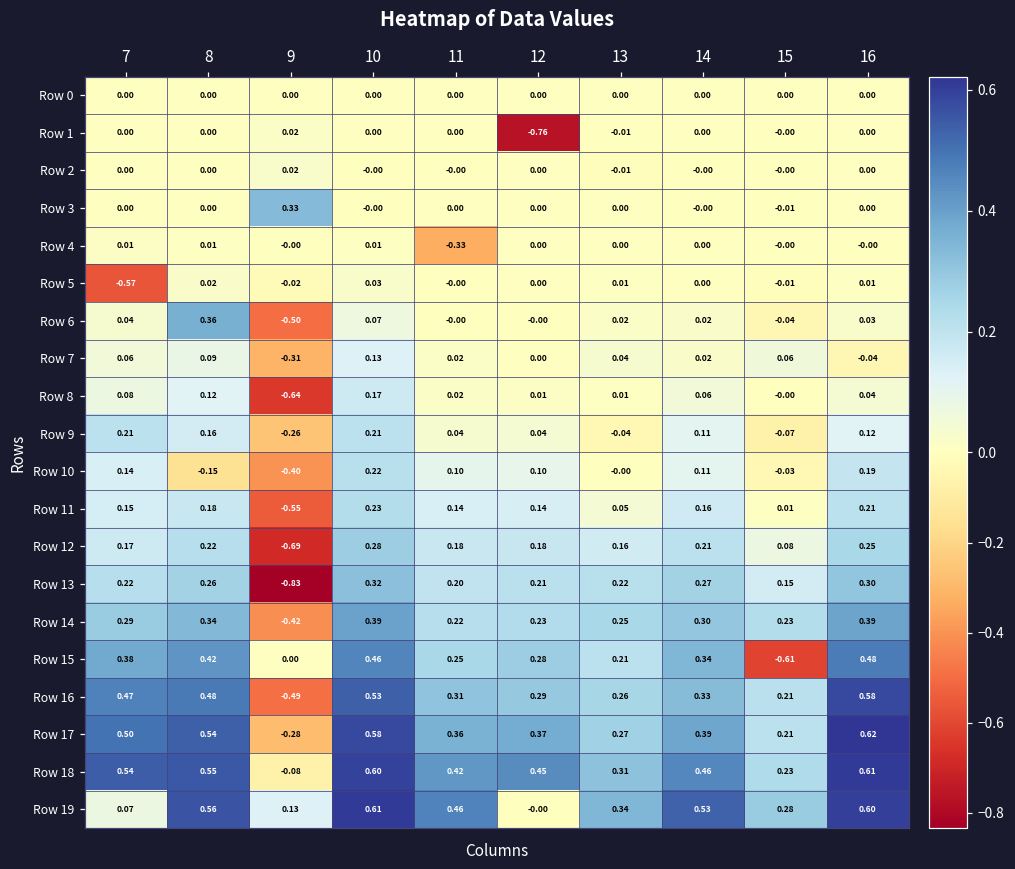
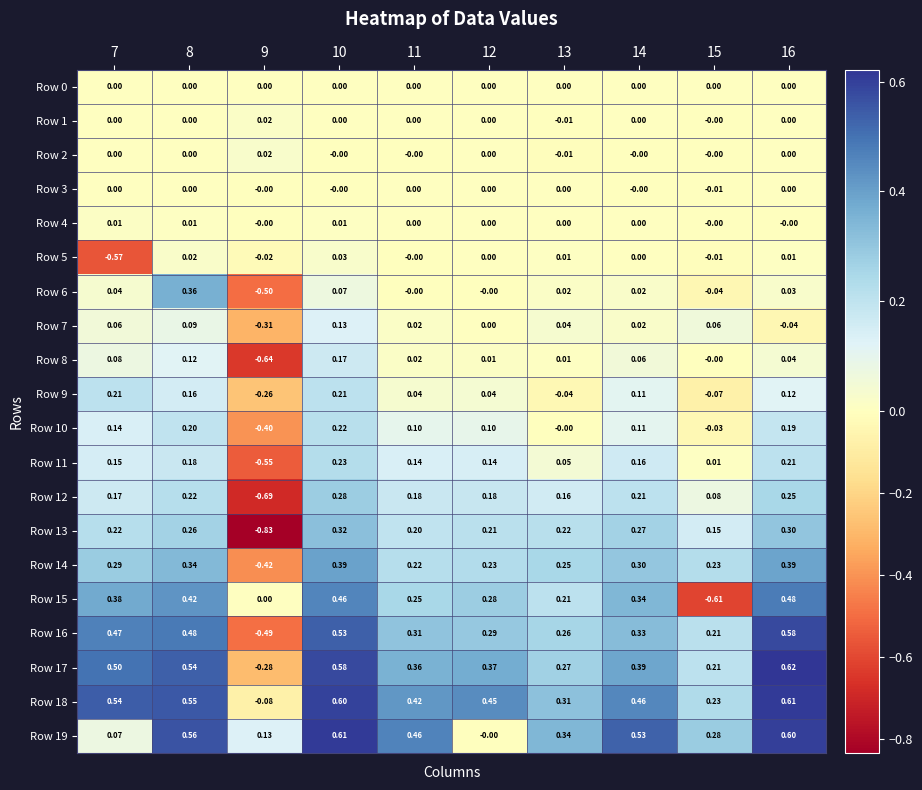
Row 1, 12: -0.76 -> 0.00
Row 3, 9: 0.33 -> -0.00
Row 4, 11: -0.33 -> 0.00
Row 10, 8: -0.15 -> 0.20
